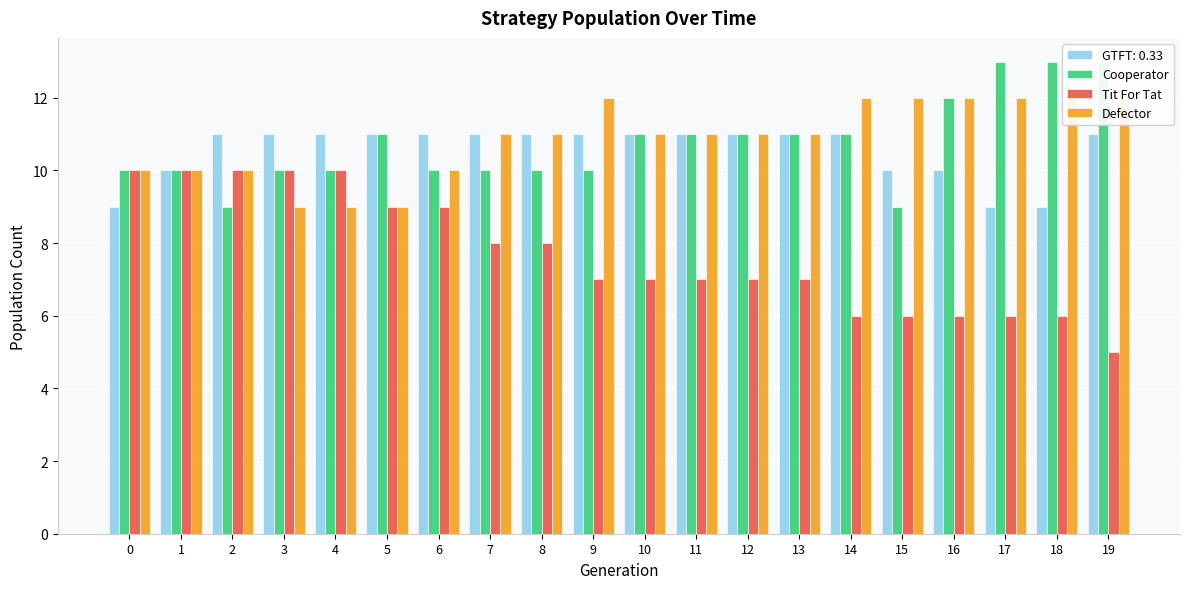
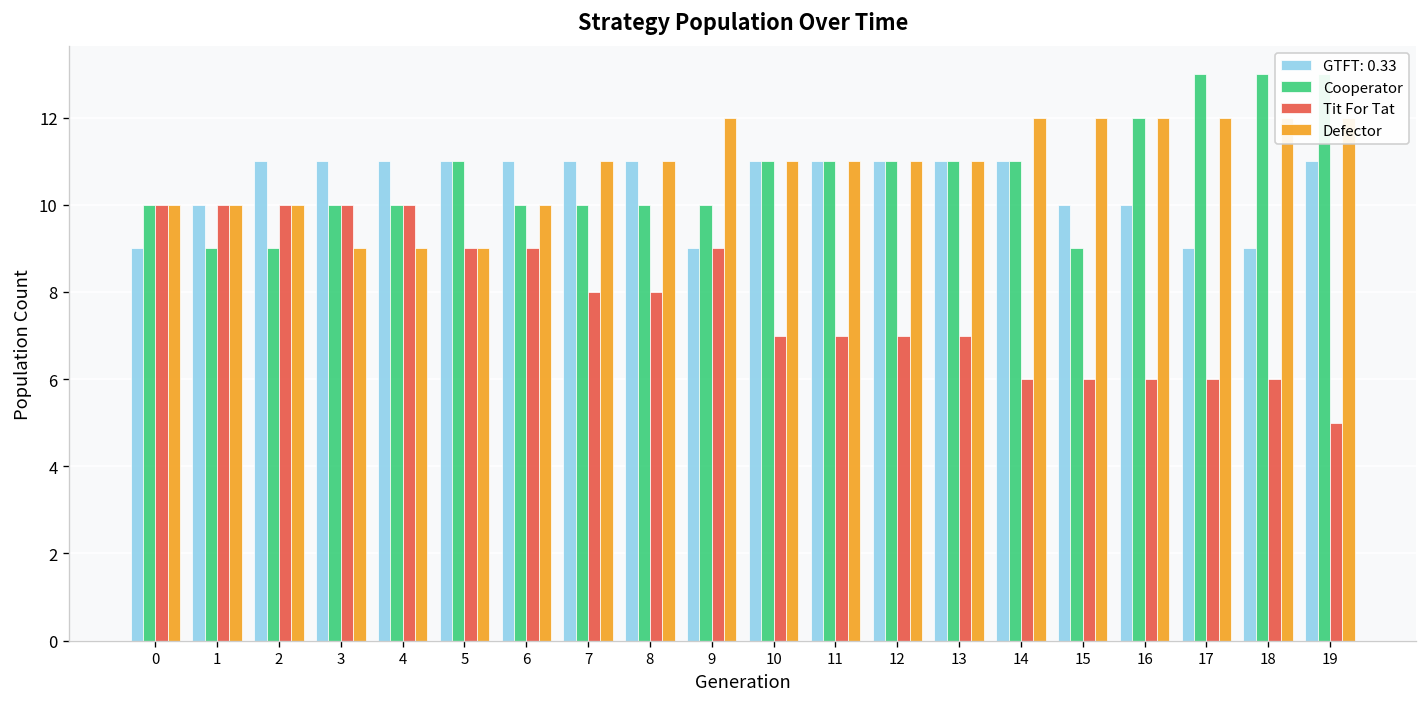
Cooperator, 1: 10 -> 9
GTFT: 0.33, 9: 11 -> 9
Tit For Tat, 9: 7 -> 9
